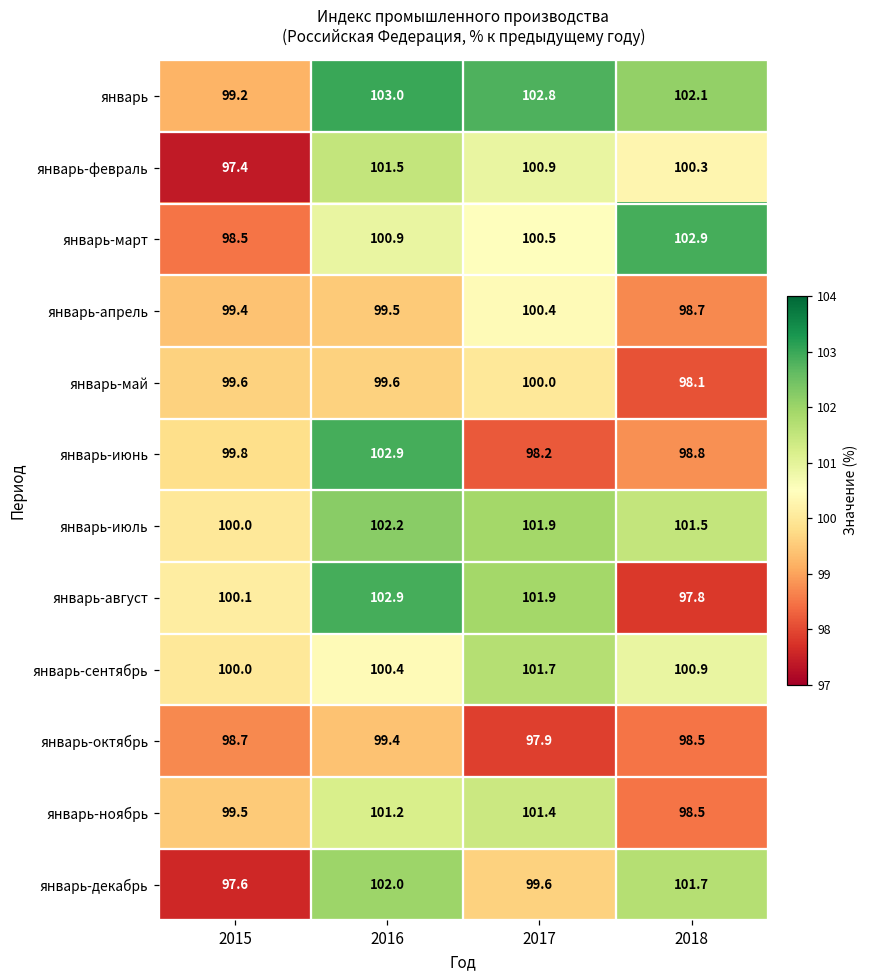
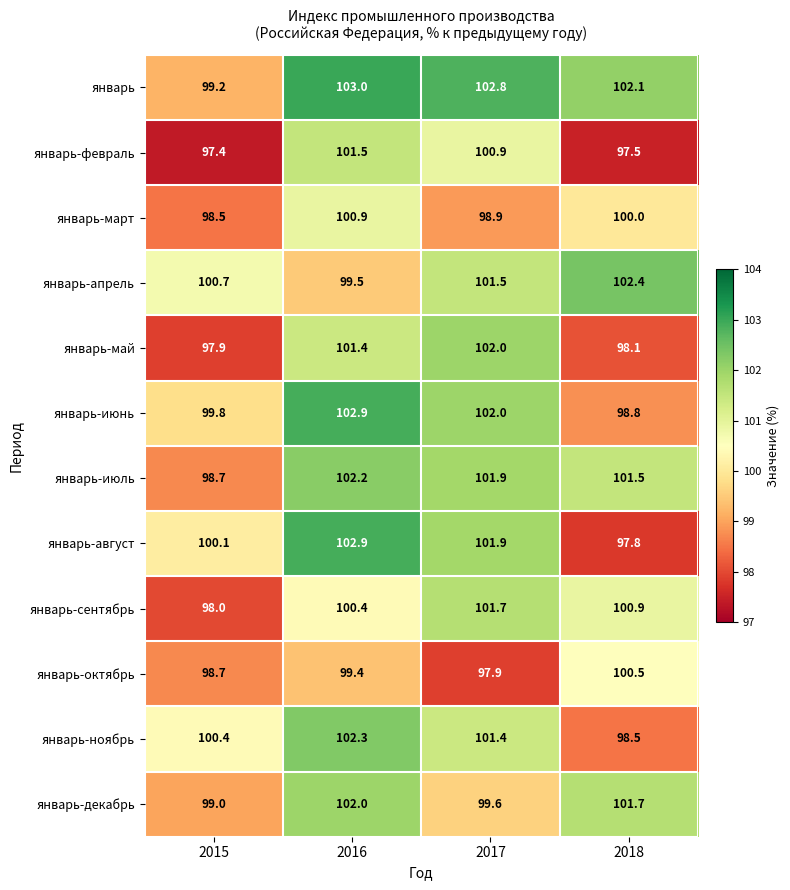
январь-февраль, 2018: 100.3 -> 97.5
январь-март, 2017: 100.5 -> 98.9
январь-март, 2018: 102.9 -> 100.0
январь-апрель, 2015: 99.4 -> 100.7
январь-апрель, 2017: 100.4 -> 101.5
январь-апрель, 2018: 98.7 -> 102.4
январь-май, 2015: 99.6 -> 97.9
январь-май, 2016: 99.6 -> 101.4
январь-май, 2017: 100.0 -> 102.0
январь-июнь, 2017: 98.2 -> 102.0
январь-июль, 2015: 100.0 -> 98.7
январь-сентябрь, 2015: 100.0 -> 98.0
январь-октябрь, 2018: 98.5 -> 100.5
январь-ноябрь, 2015: 99.5 -> 100.4
январь-ноябрь, 2016: 101.2 -> 102.3
январь-декабрь, 2015: 97.6 -> 99.0
